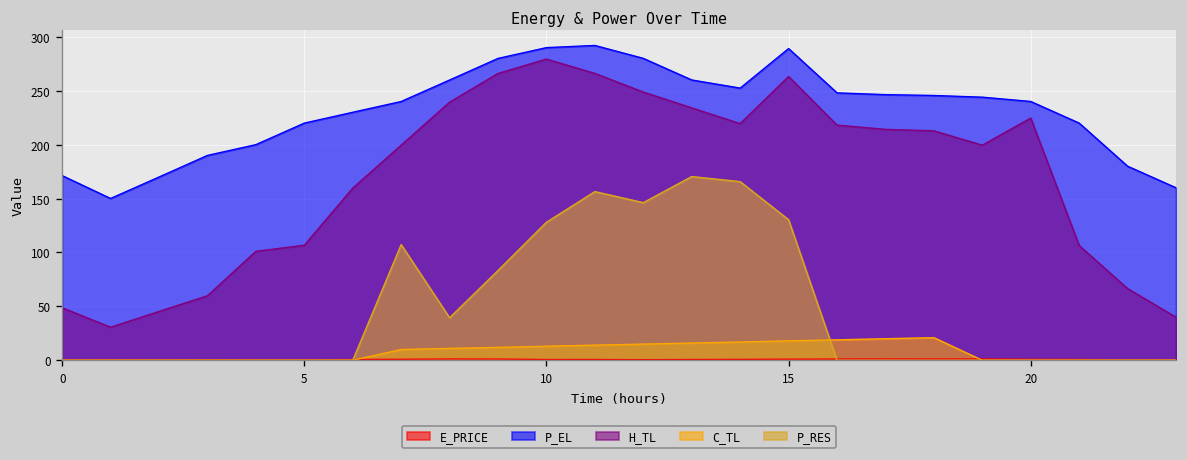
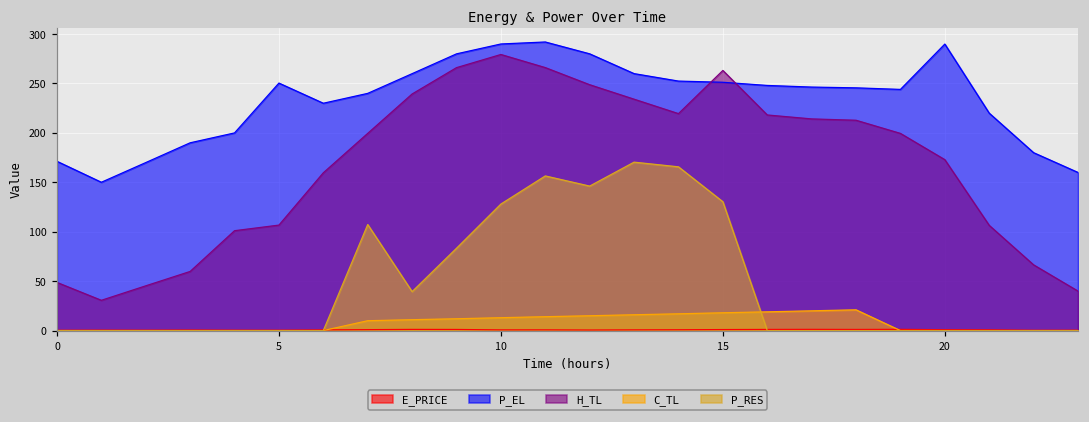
P_EL, 5: 220 -> 250
P_EL, 15: 290 -> 250
P_EL, 20: 240 -> 290
H_TL, 20: 220 -> 170
